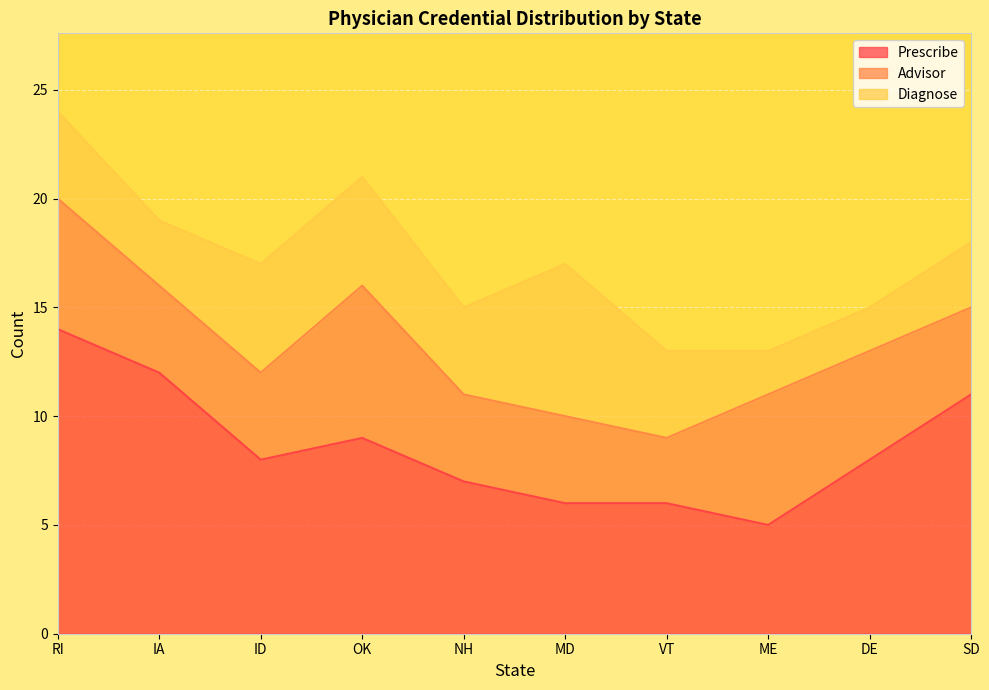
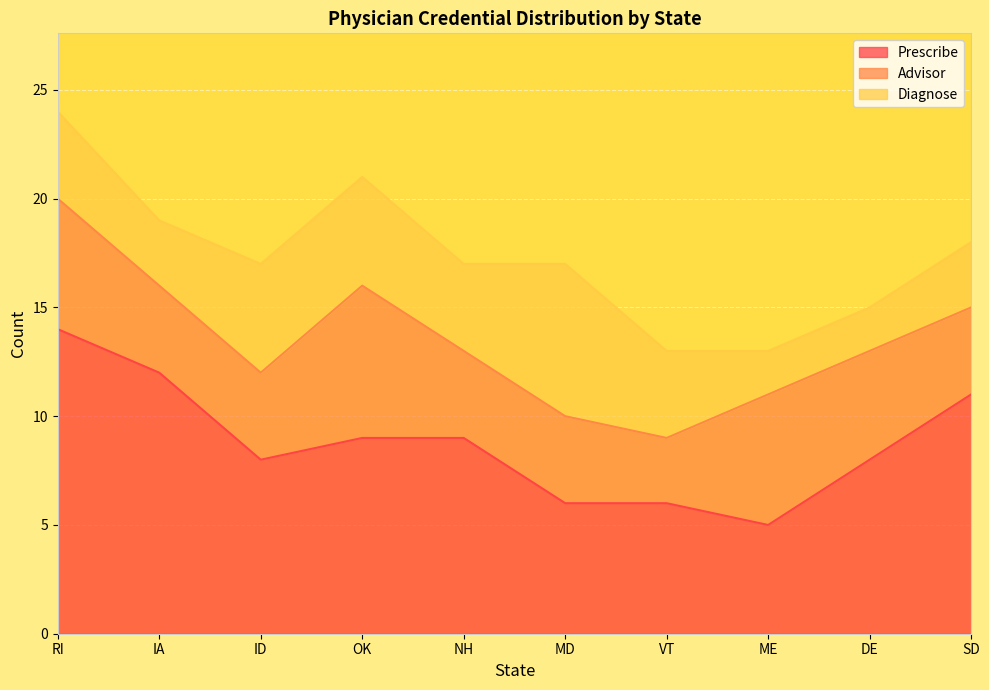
Prescribe, NH: 7 -> 9
